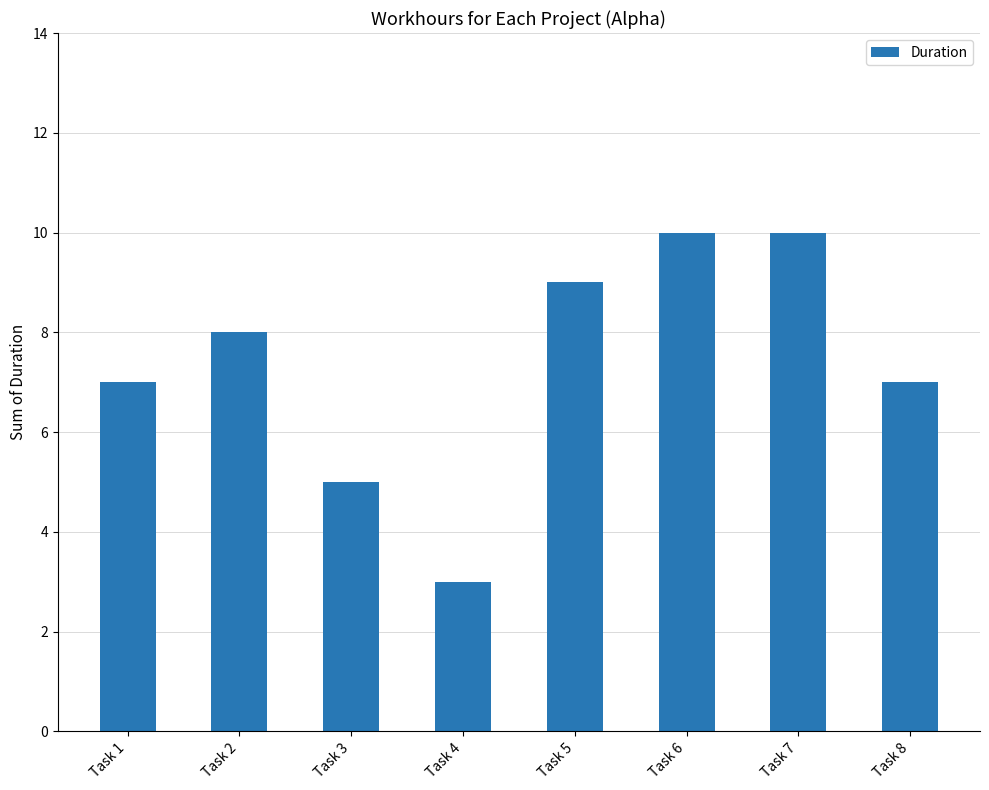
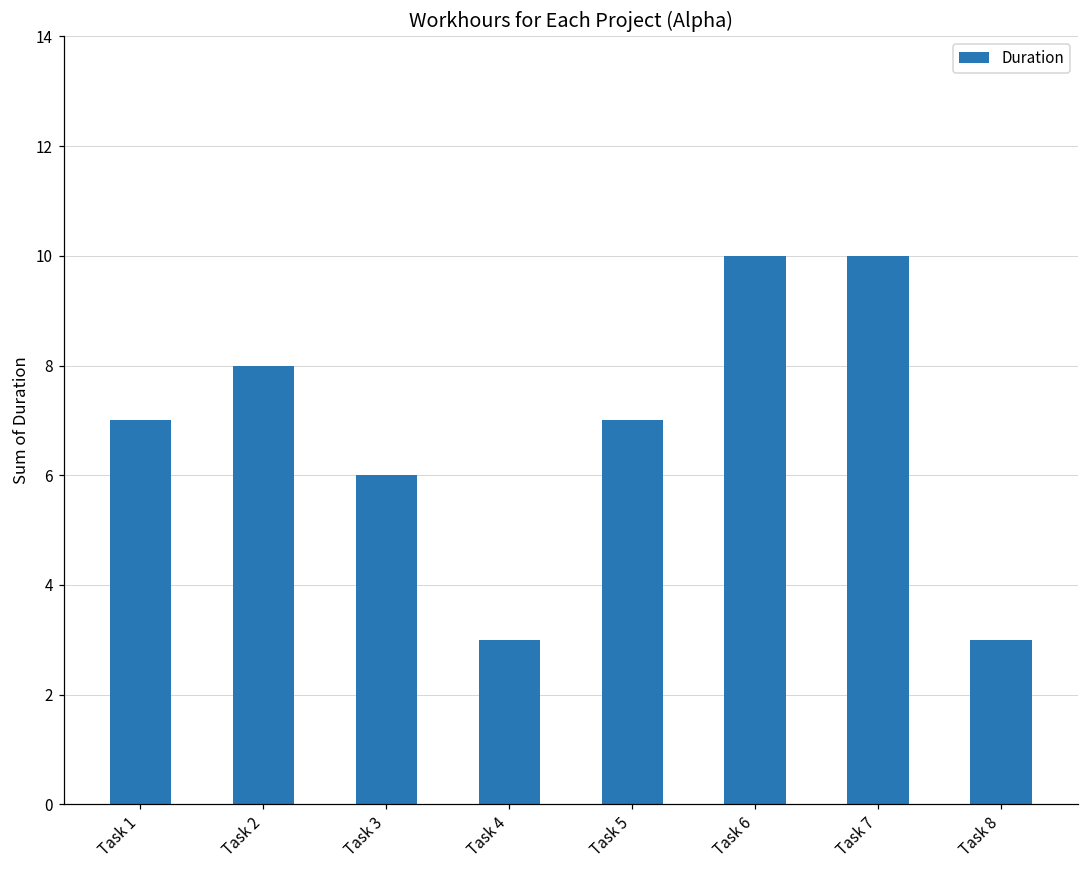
Task 3: 5 -> 6
Task 5: 9 -> 7
Task 8: 7 -> 3
